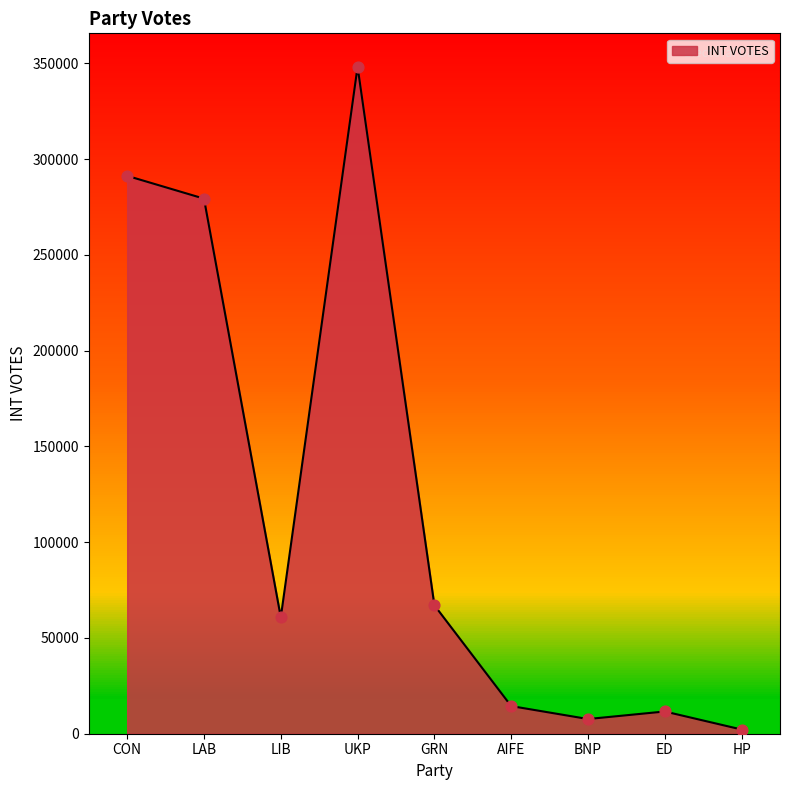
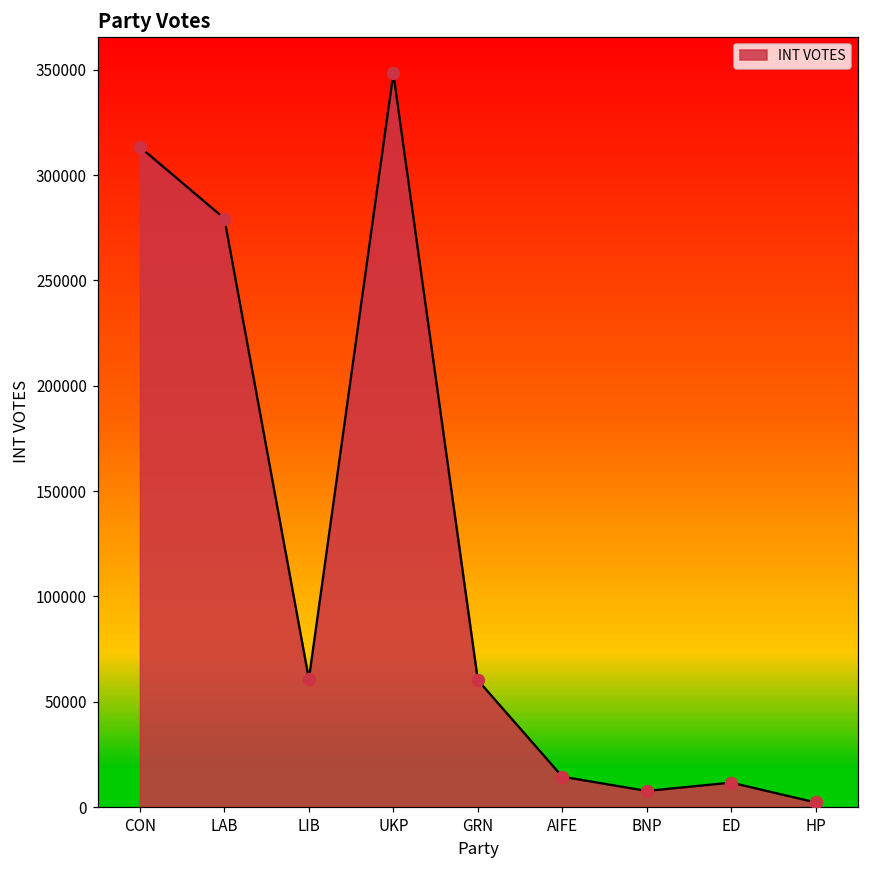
INT VOTES, CON: 291000 -> 313000
INT VOTES, GRN: 67000 -> 60000
